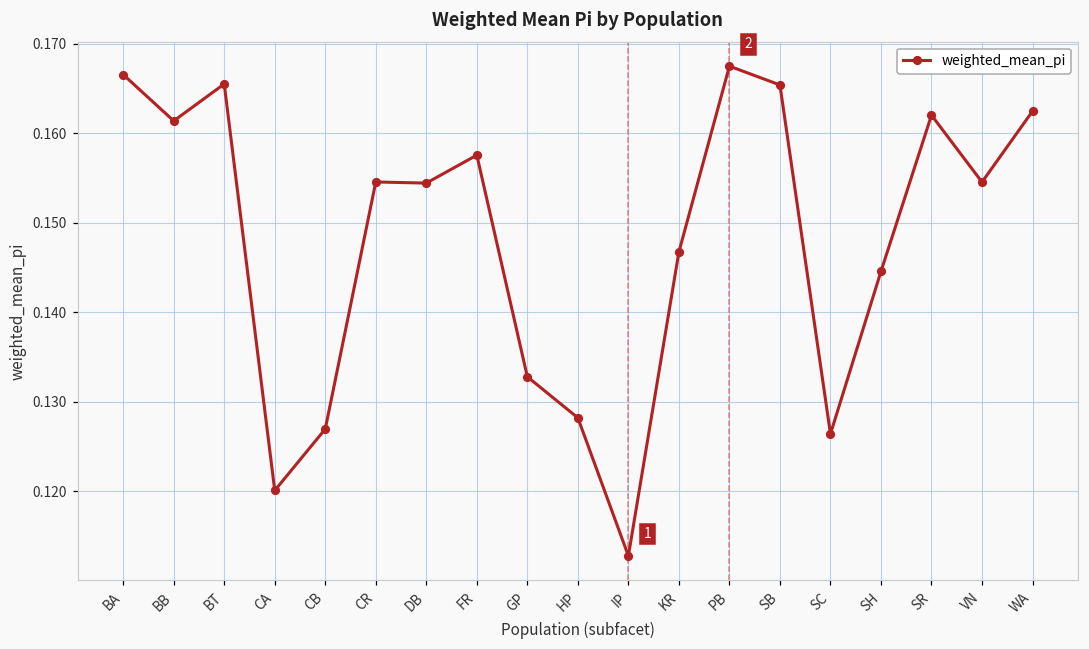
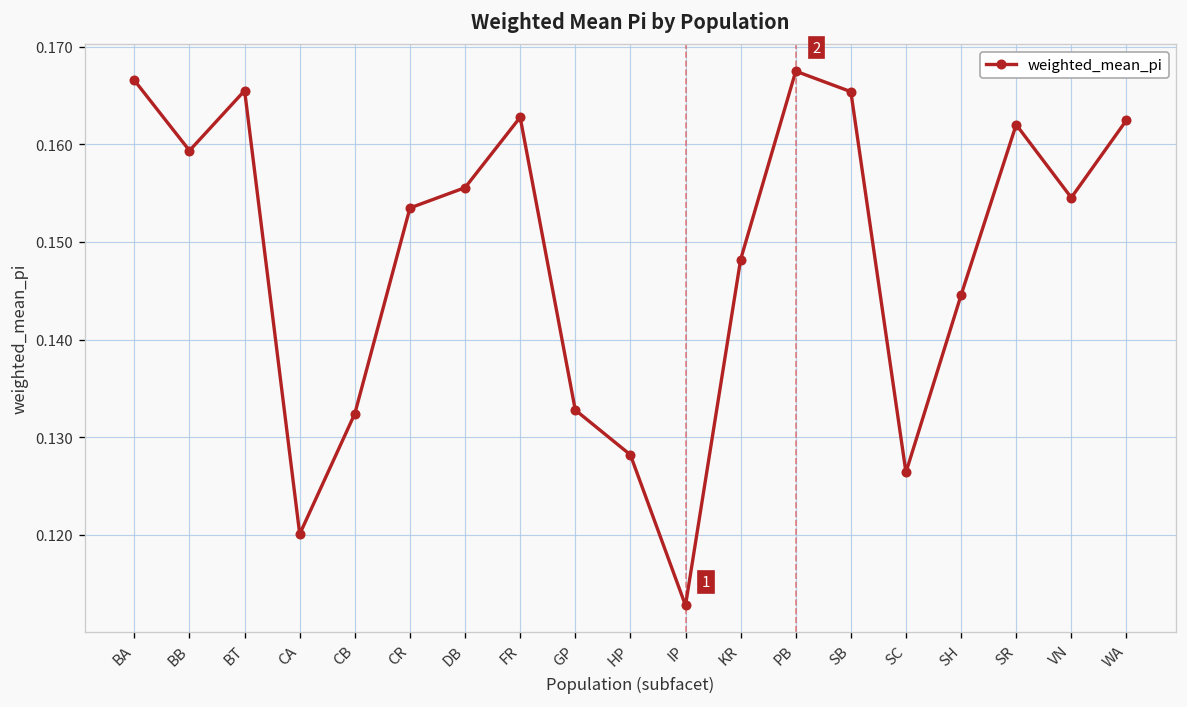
BB: 0.161 -> 0.159
CB: 0.127 -> 0.132
CR: 0.155 -> 0.153
DB: 0.154 -> 0.156
FR: 0.158 -> 0.163
KR: 0.147 -> 0.148
